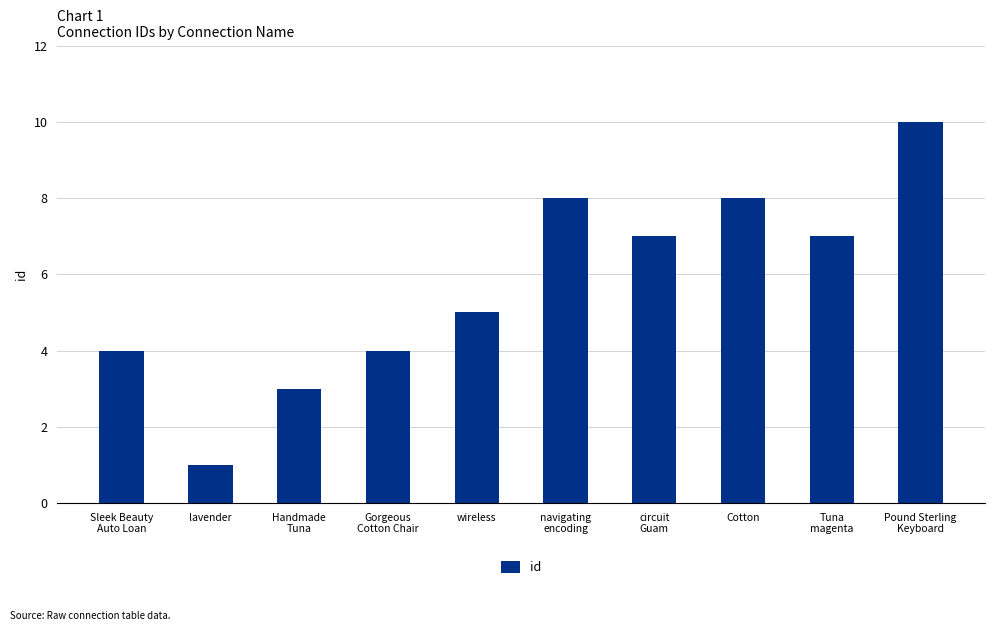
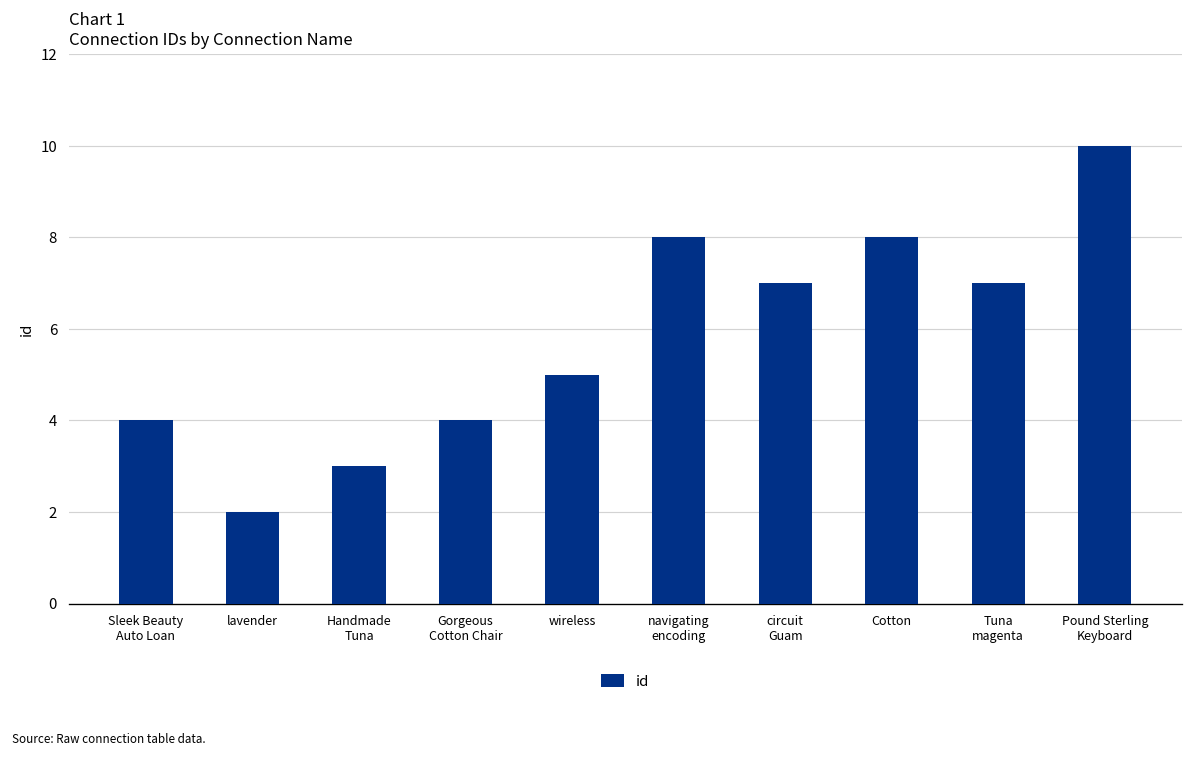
lavender: 1 -> 2
